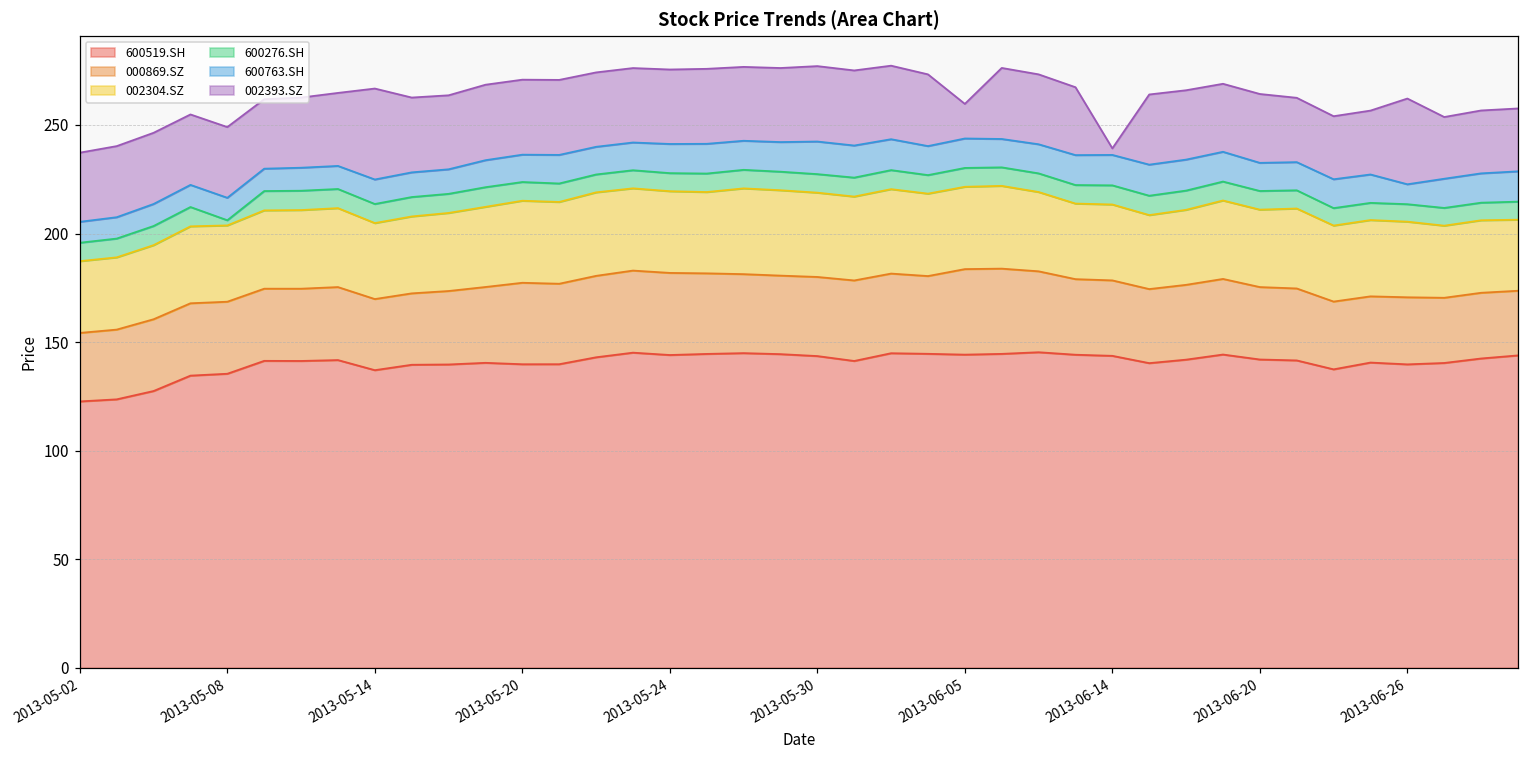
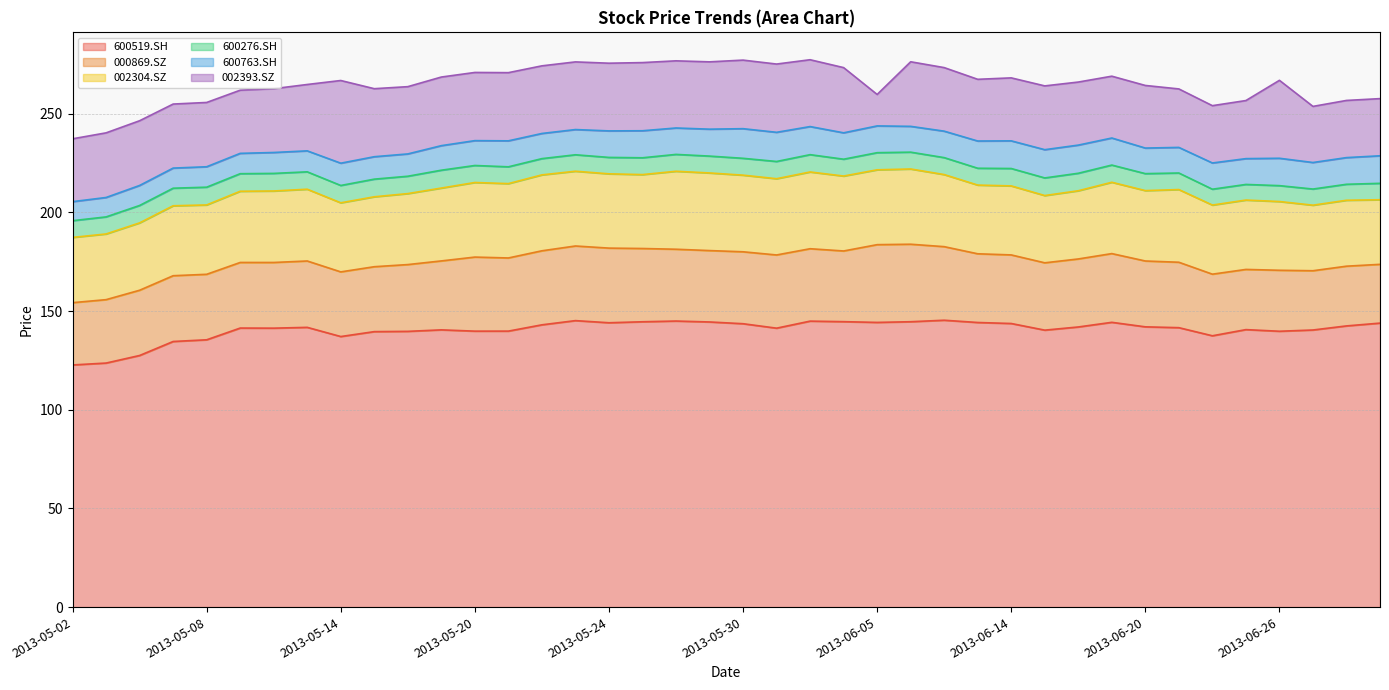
600276.SH, 2013-05-08: 2 -> 9
002393.SZ, 2013-06-14: 3 -> 32
600763.SH, 2013-06-26: 9 -> 14
